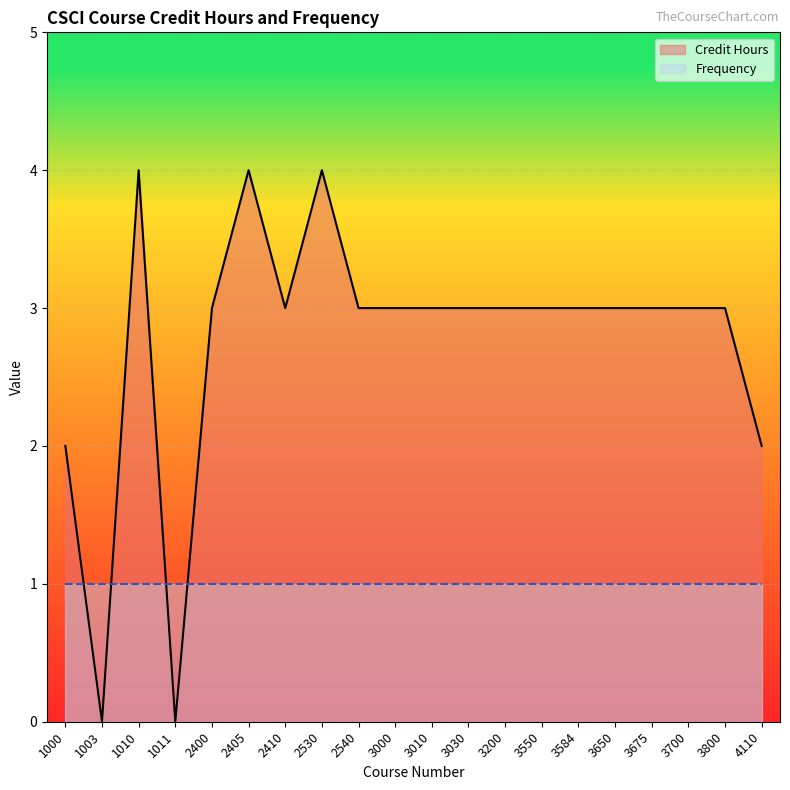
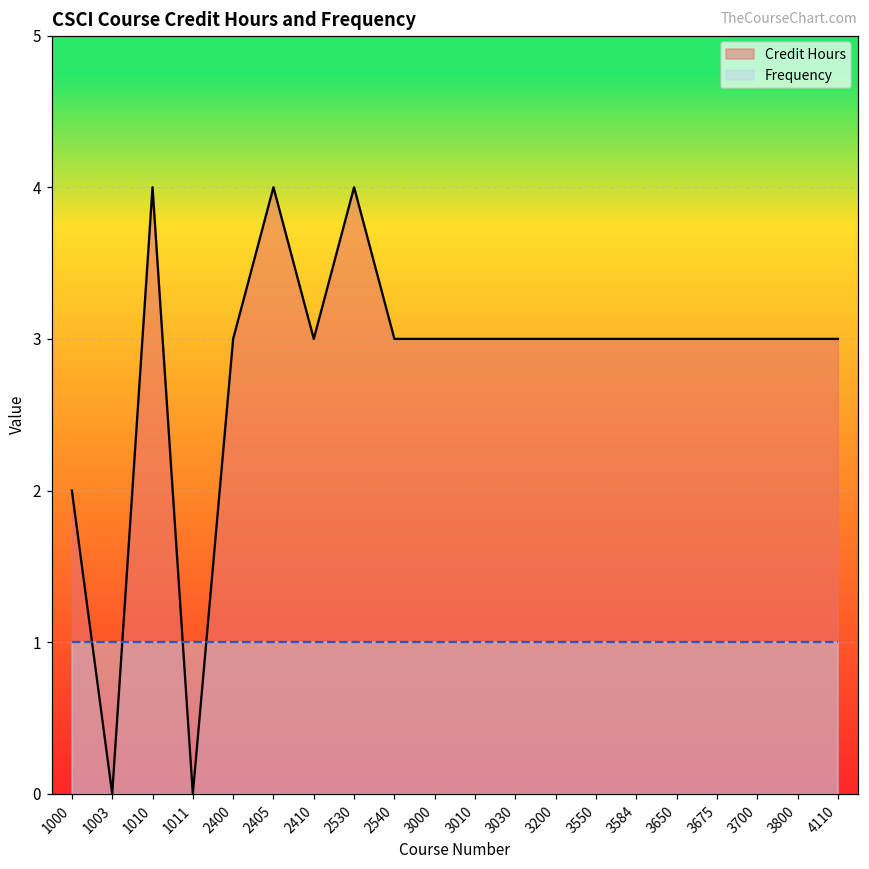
Credit Hours, 4110: 2 -> 3
